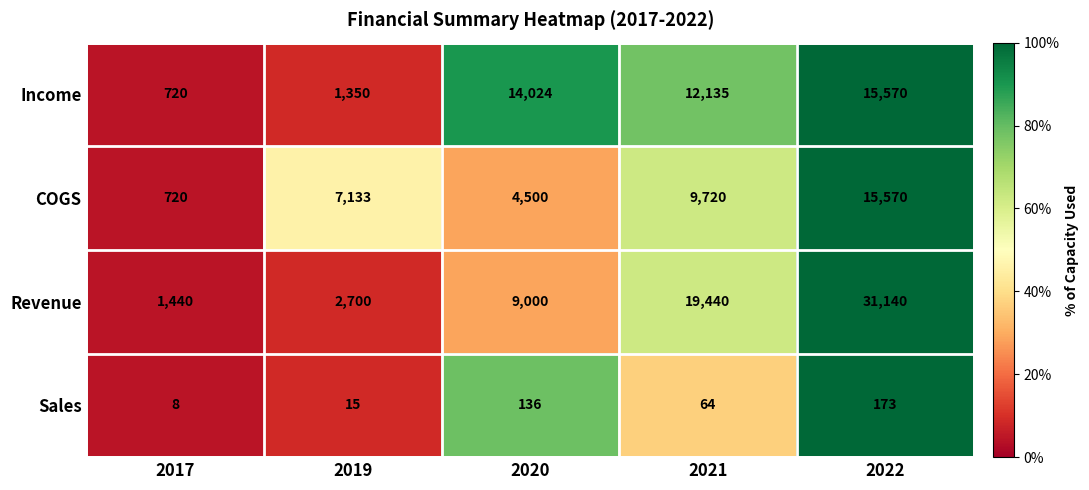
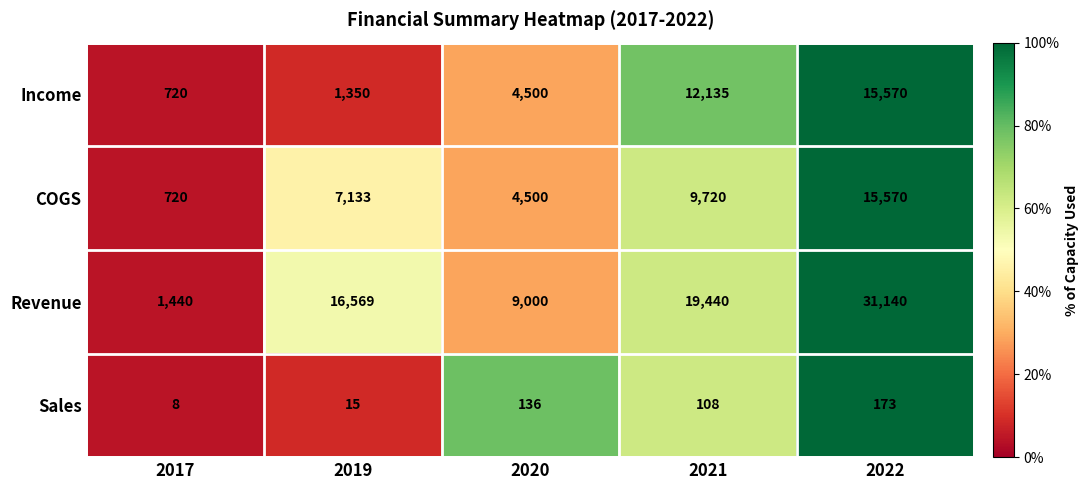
Income, 2020: 14,024 -> 4,500
Revenue, 2019: 2,700 -> 16,569
Sales, 2021: 64 -> 108
